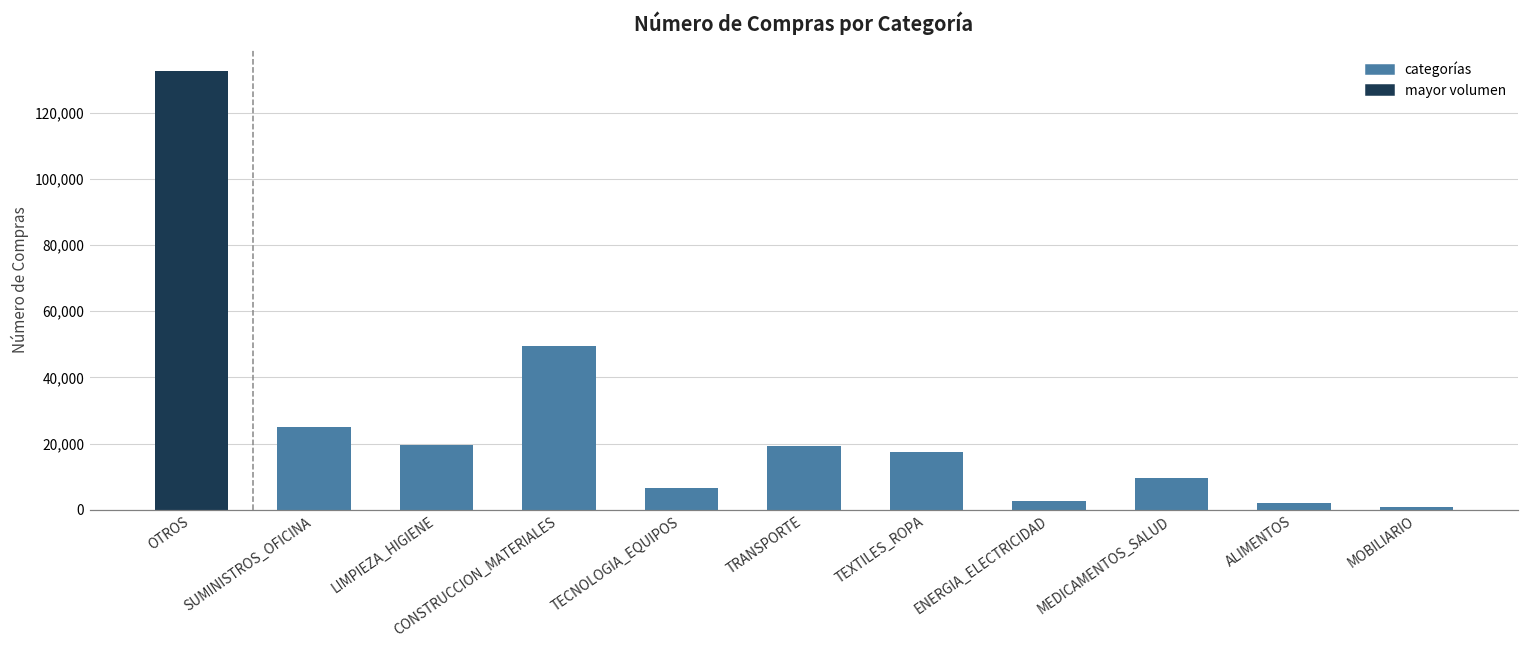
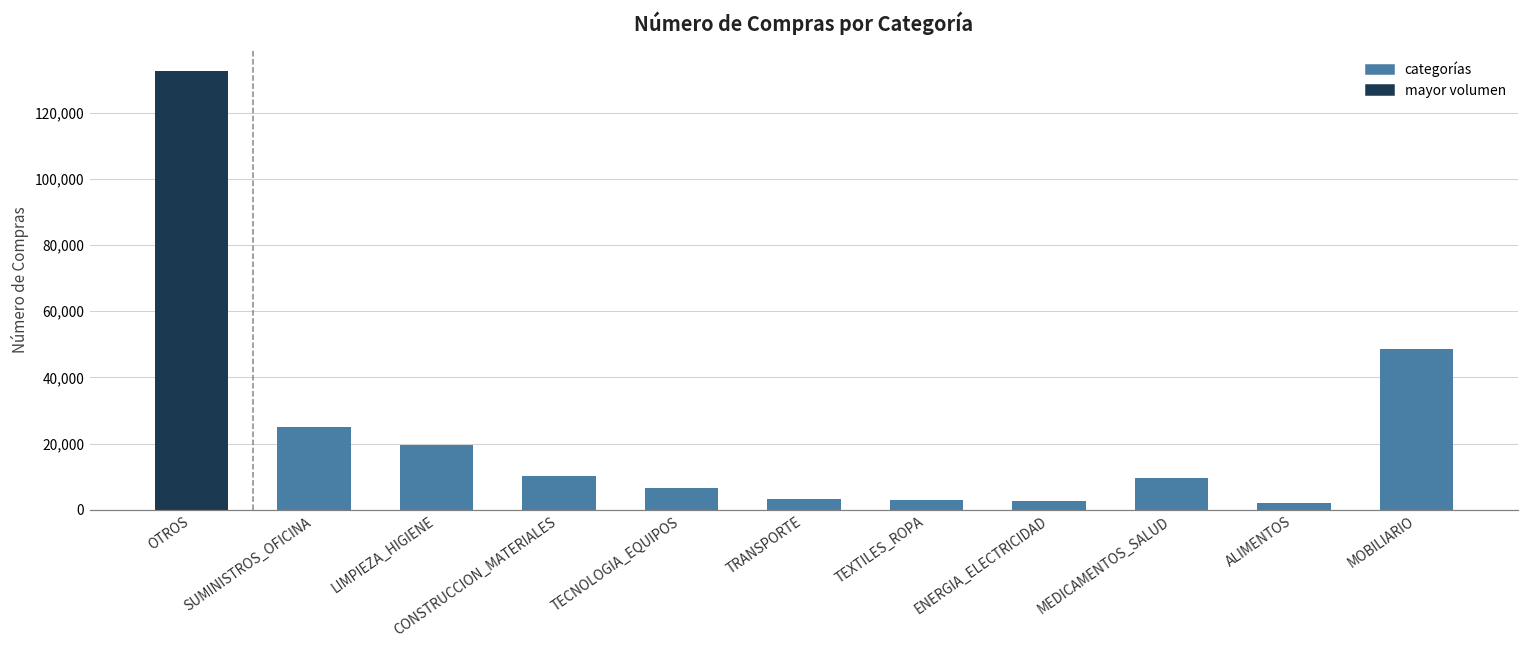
CONSTRUCCION_MATERIALES: 50,000 -> 10,000
TRANSPORTE: 19,000 -> 3,000
TEXTILES_ROPA: 17,000 -> 3,000
MOBILIARIO: 1,000 -> 48,000
